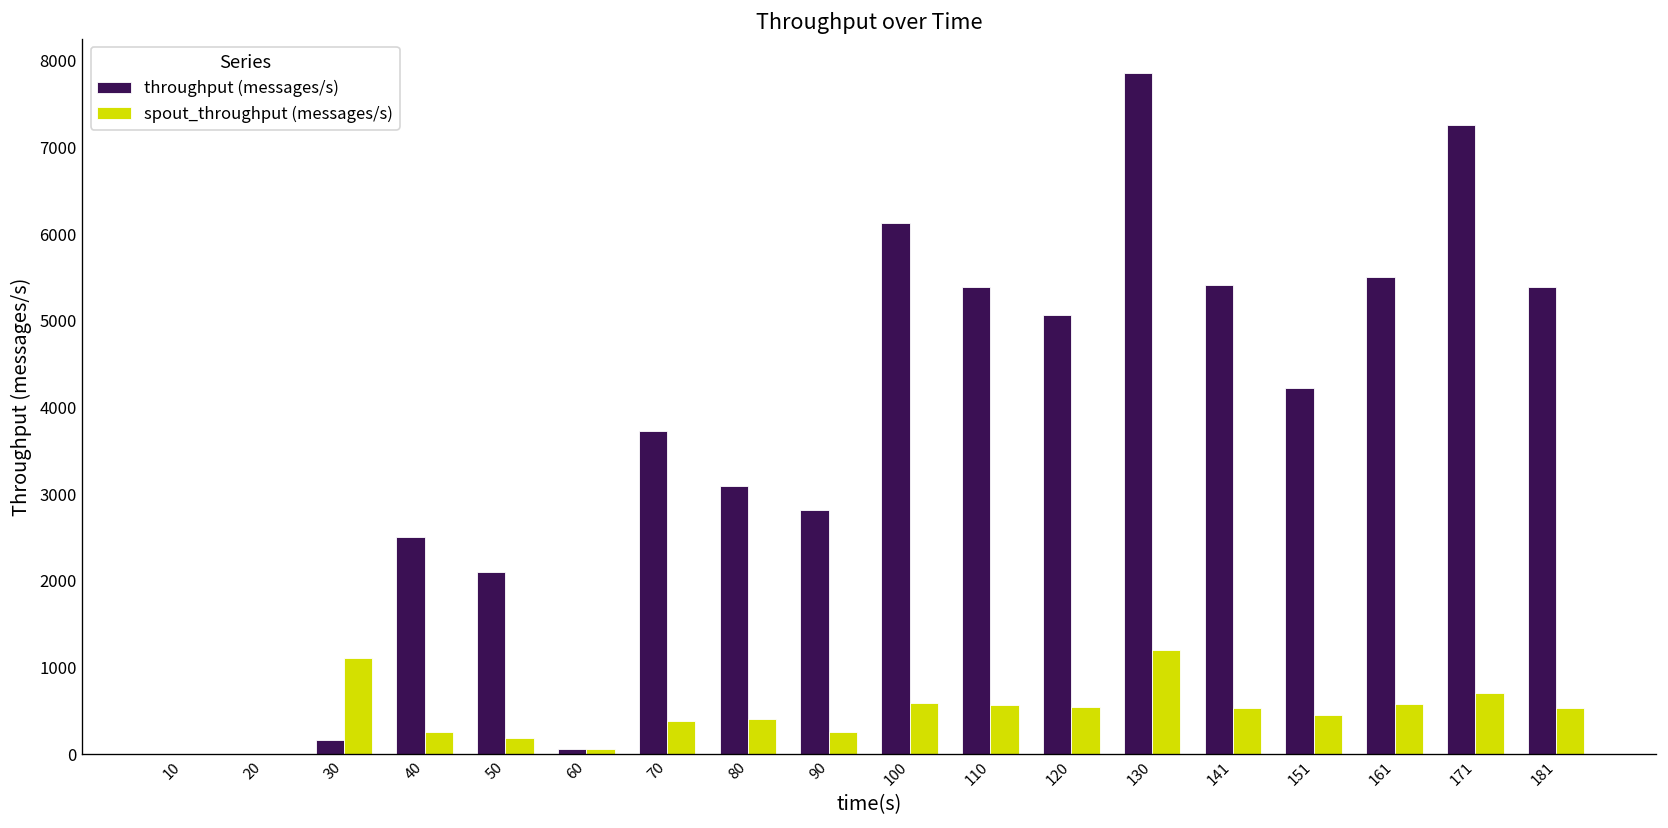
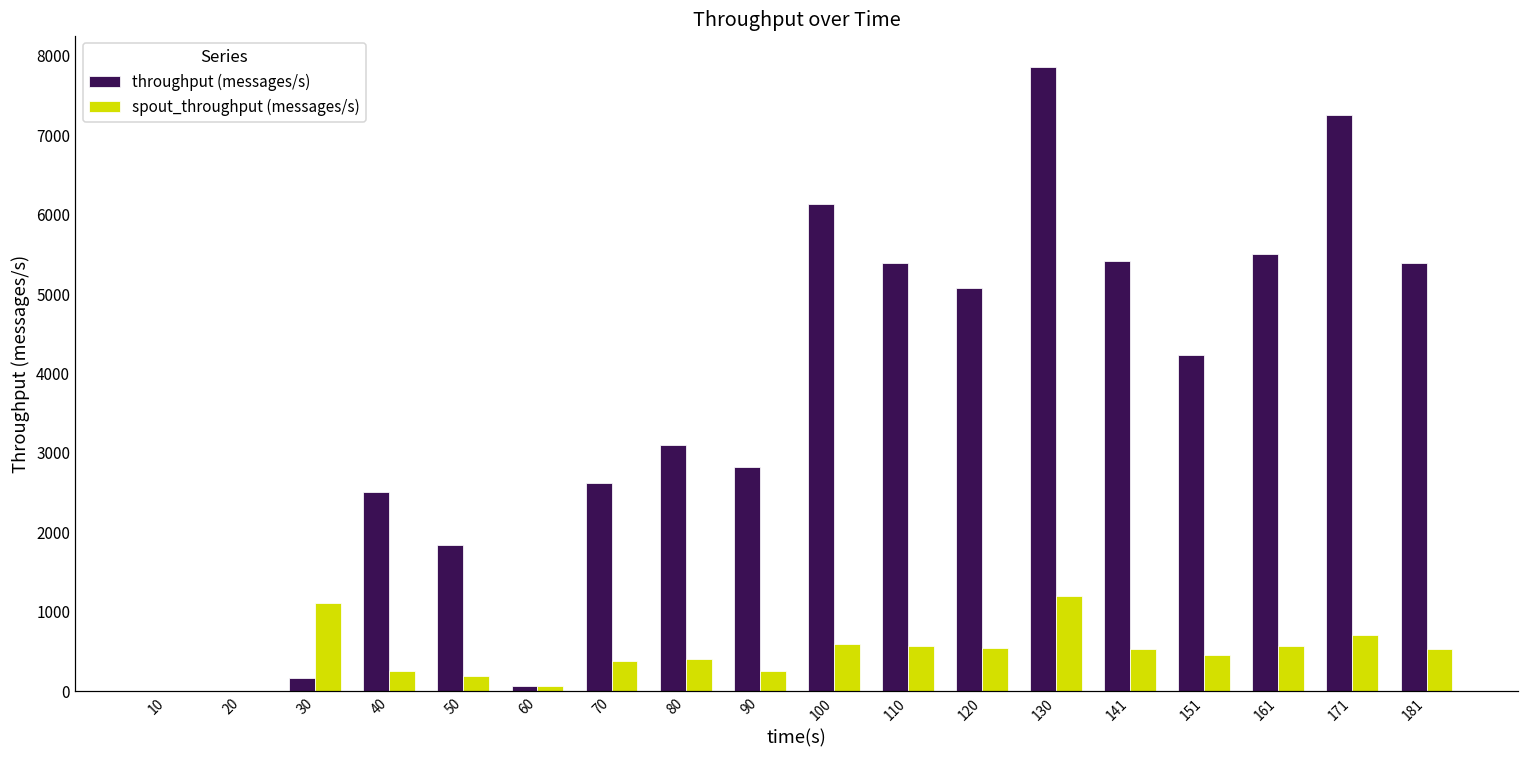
throughput (messages/s), 50: 2100 -> 1800
throughput (messages/s), 70: 3700 -> 2600
